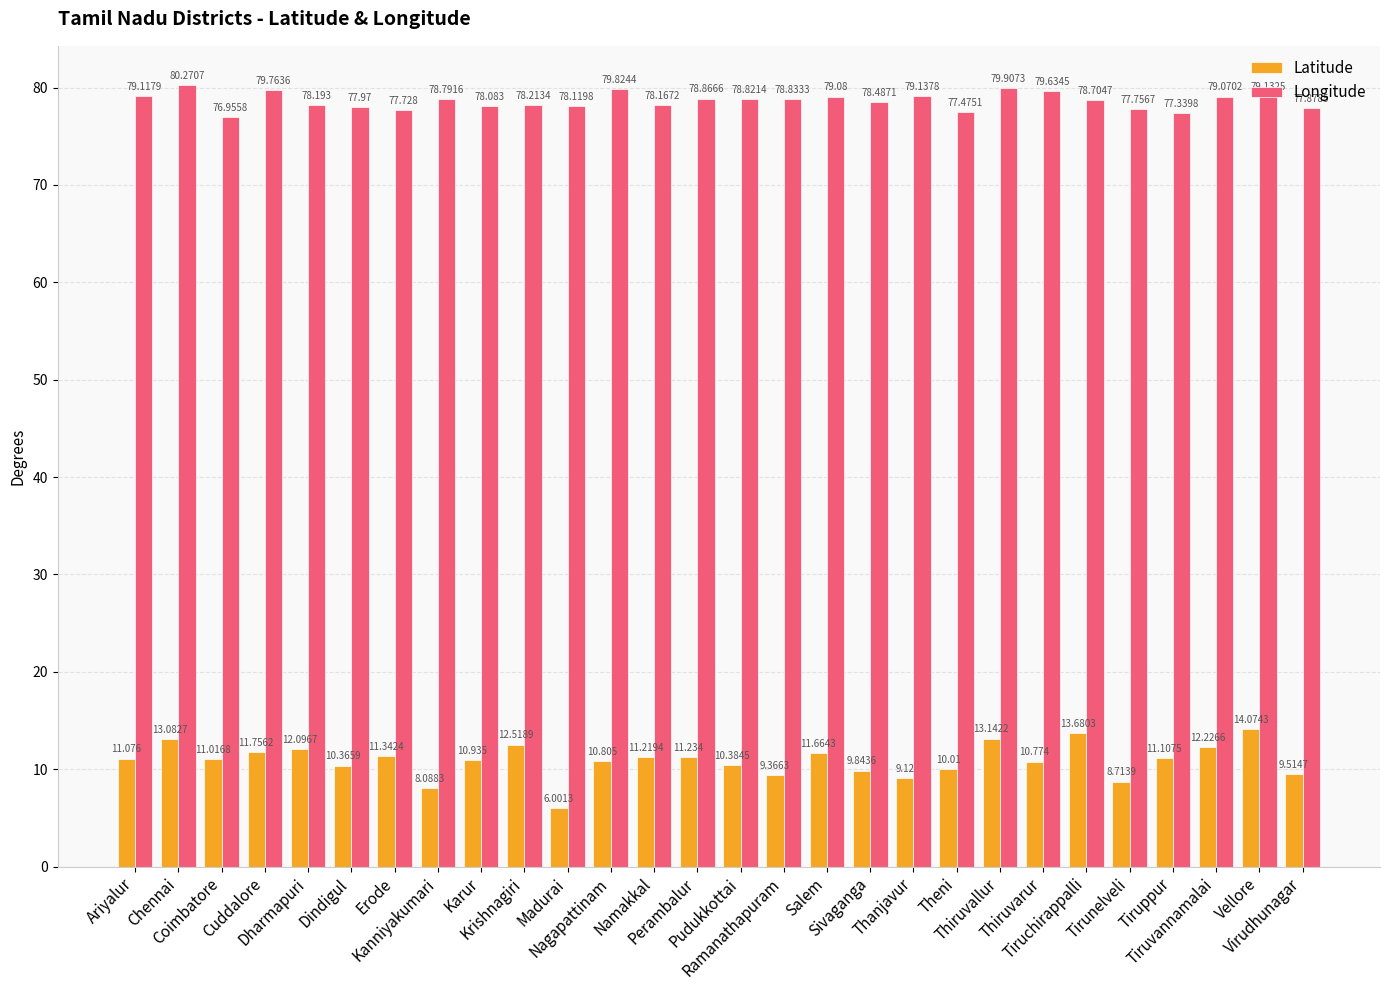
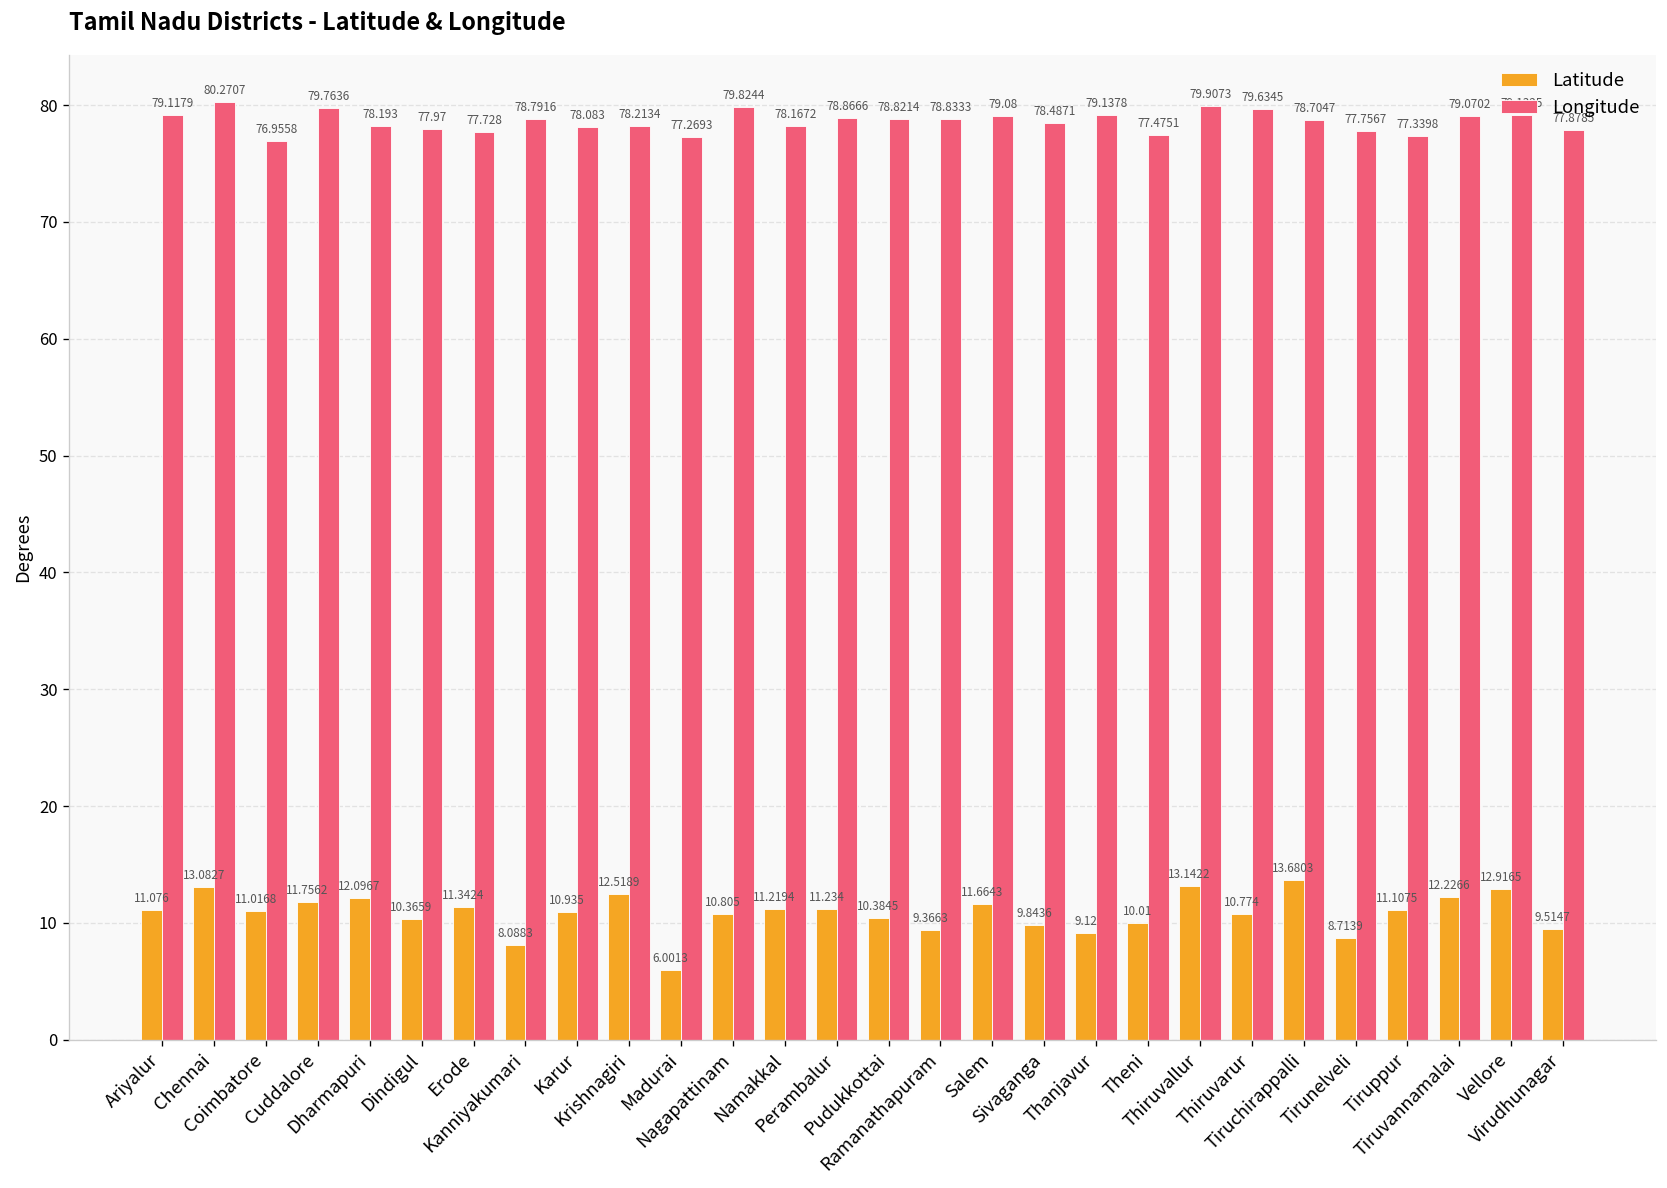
Longitude, Madurai: 78.1198 -> 77.2693
Latitude, Vellore: 14.0743 -> 12.9165
